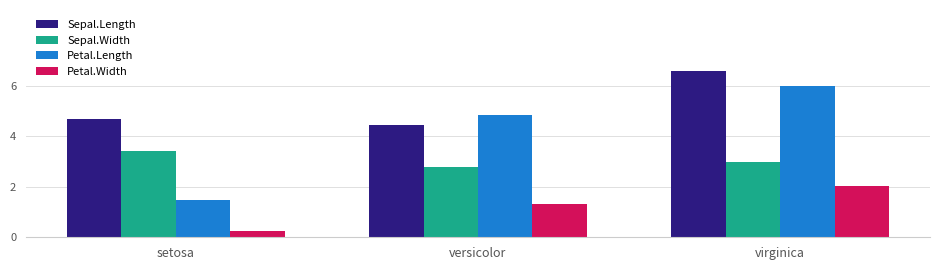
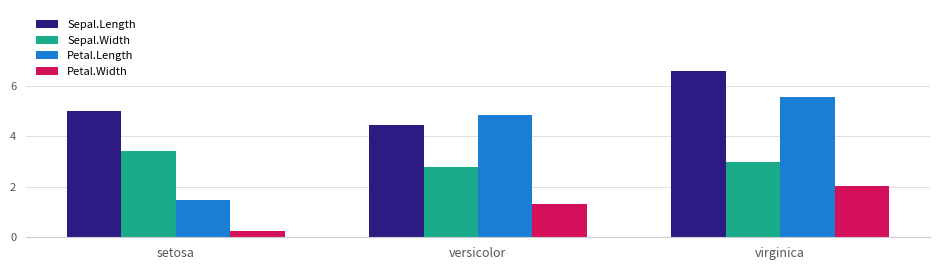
Sepal.Length, setosa: 4.7 -> 5.0
Petal.Length, virginica: 6.0 -> 5.6
